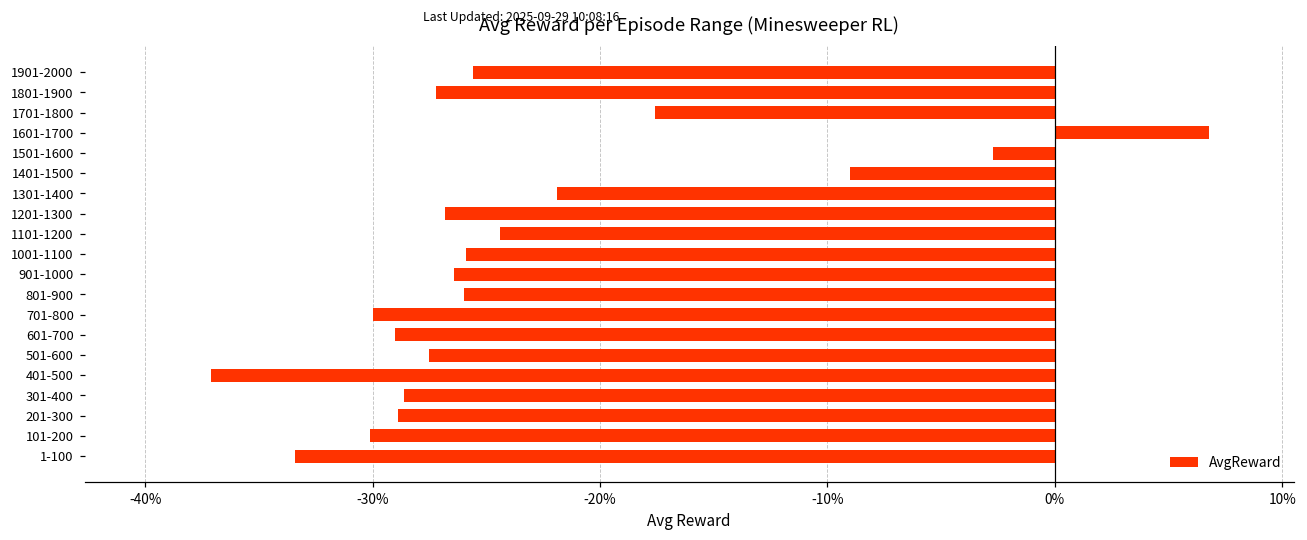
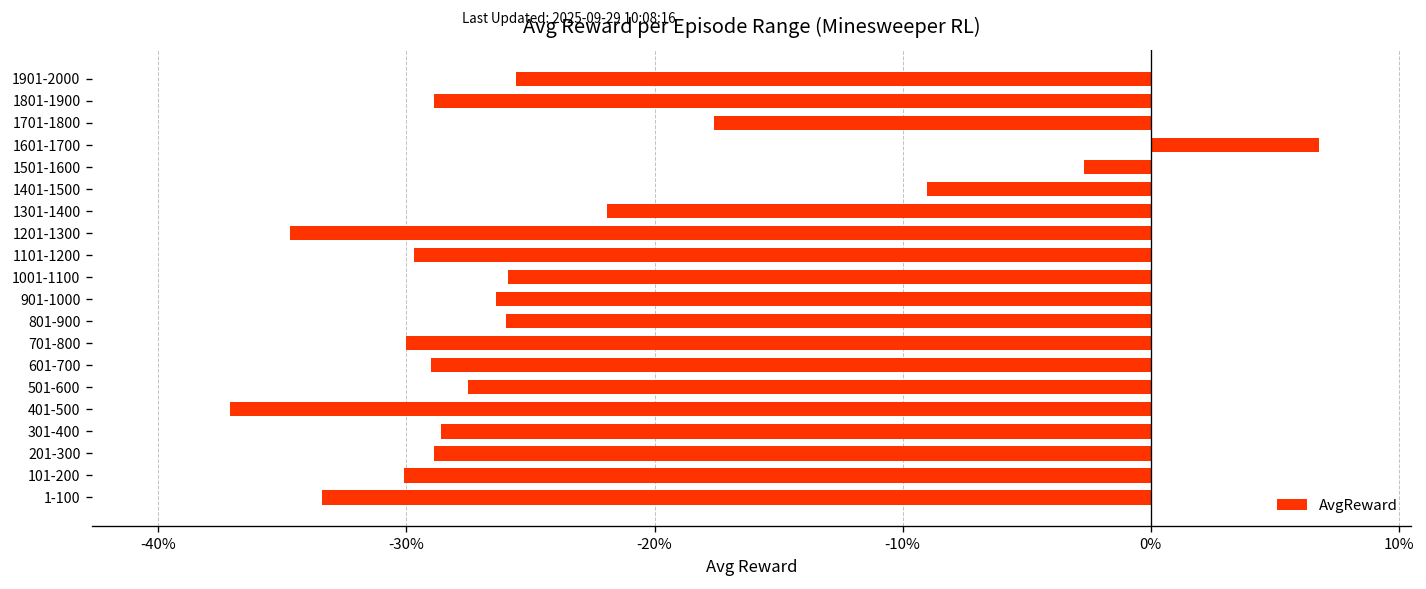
1801-1900: -27.2% -> -28.9%
1201-1300: -26.8% -> -34.7%
1101-1200: -24.4% -> -29.7%
